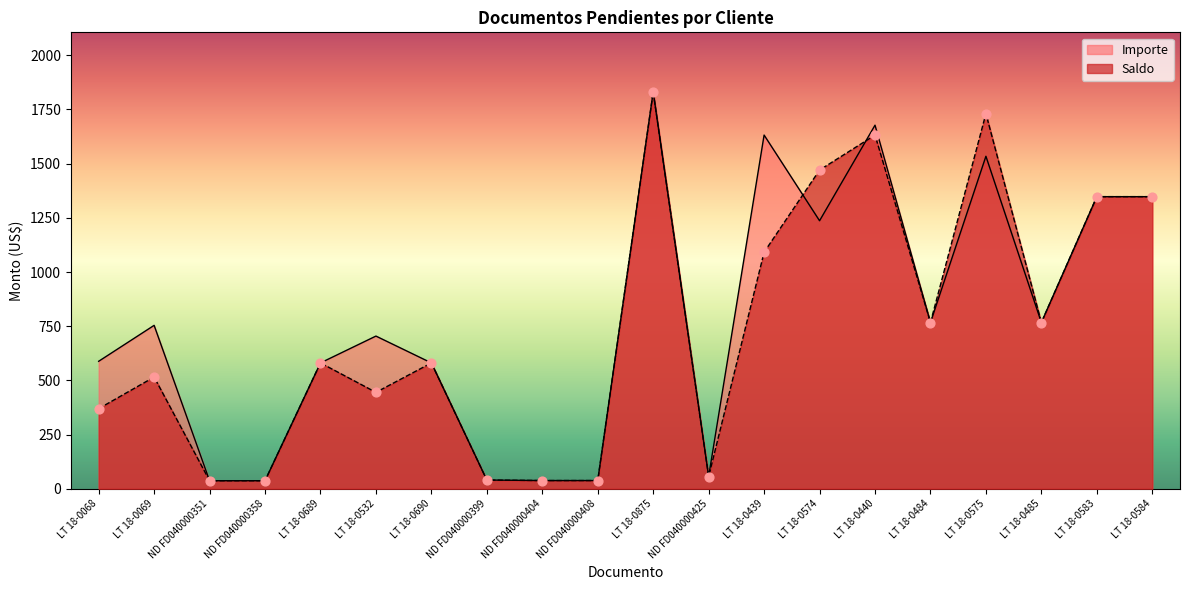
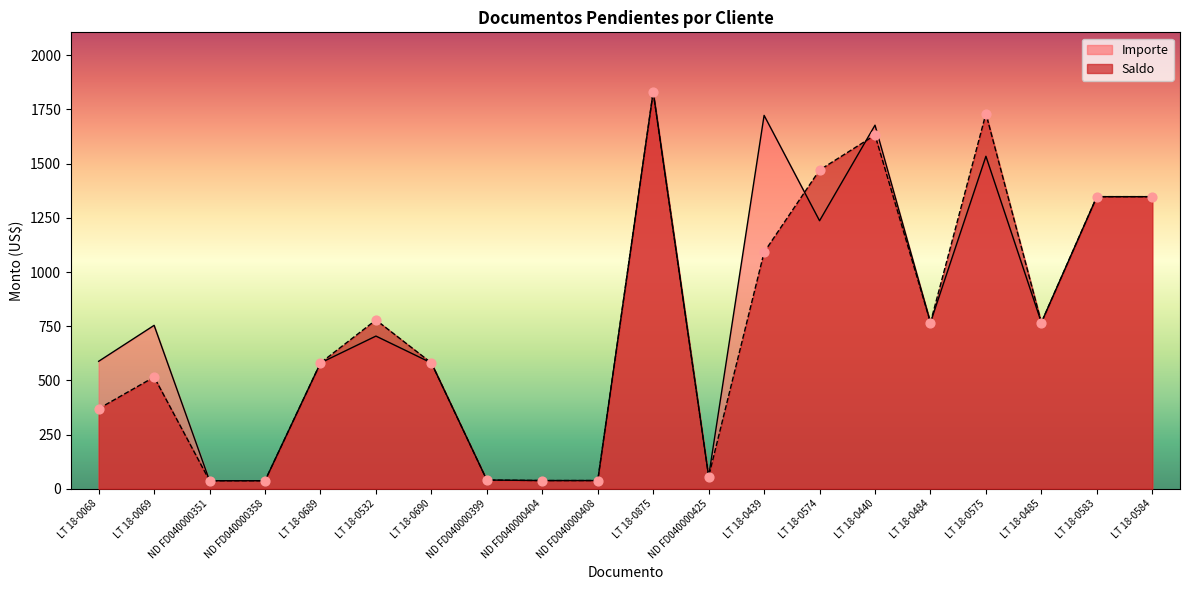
Saldo, LT 18-0532: 440 -> 780
Importe, LT 18-0439: 1630 -> 1720
